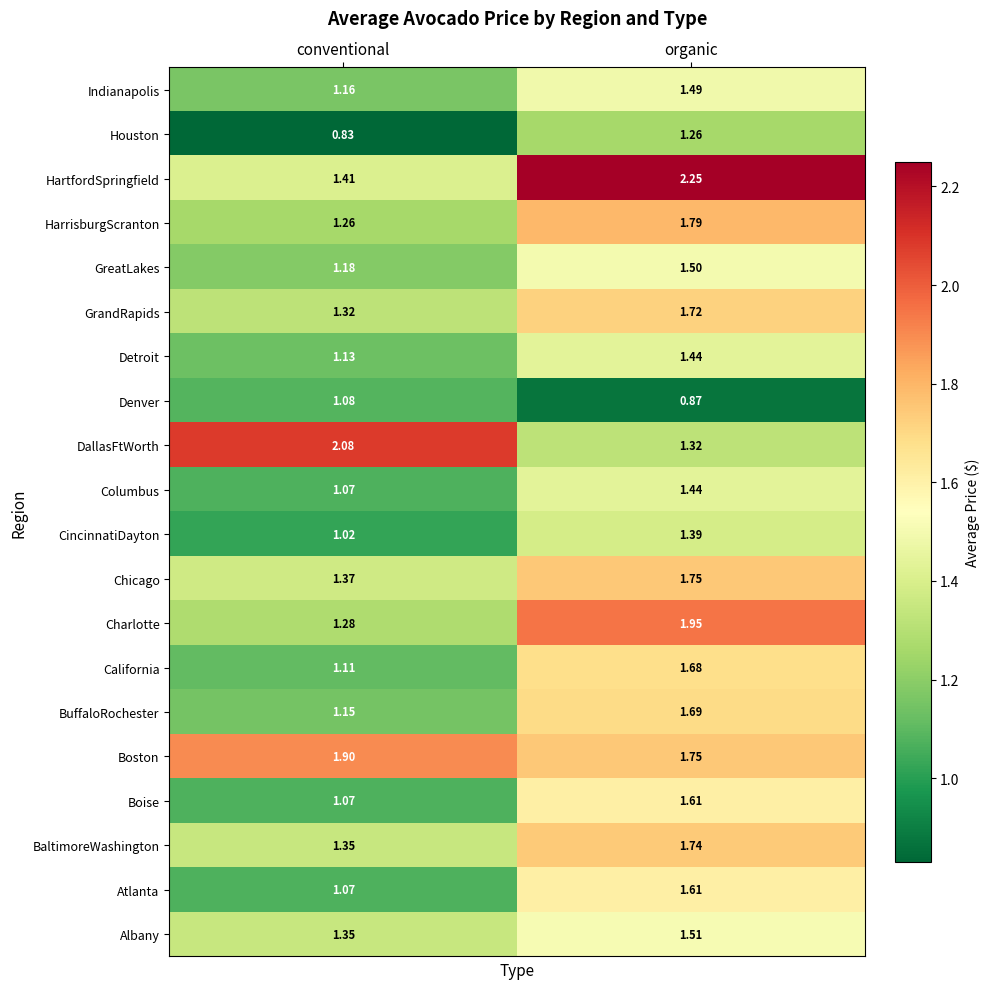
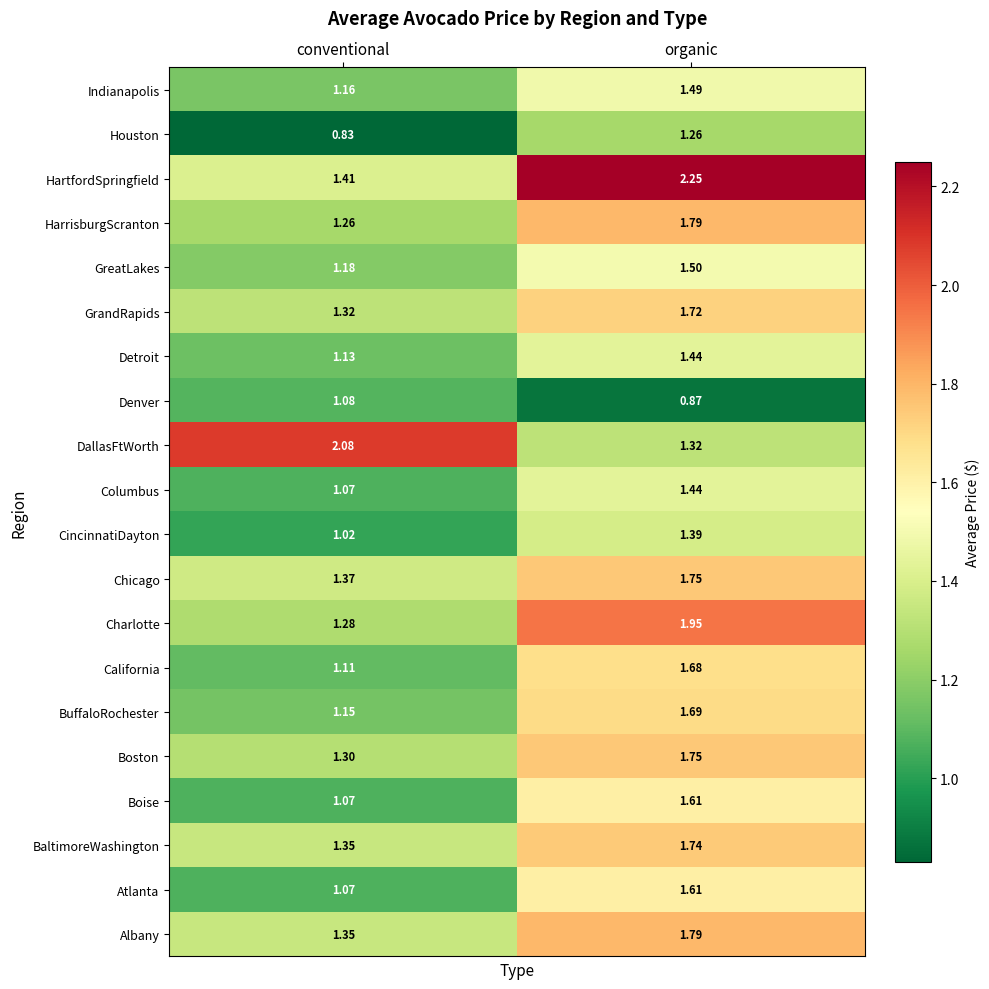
Boston, conventional: 1.90 -> 1.30
Albany, organic: 1.51 -> 1.79
